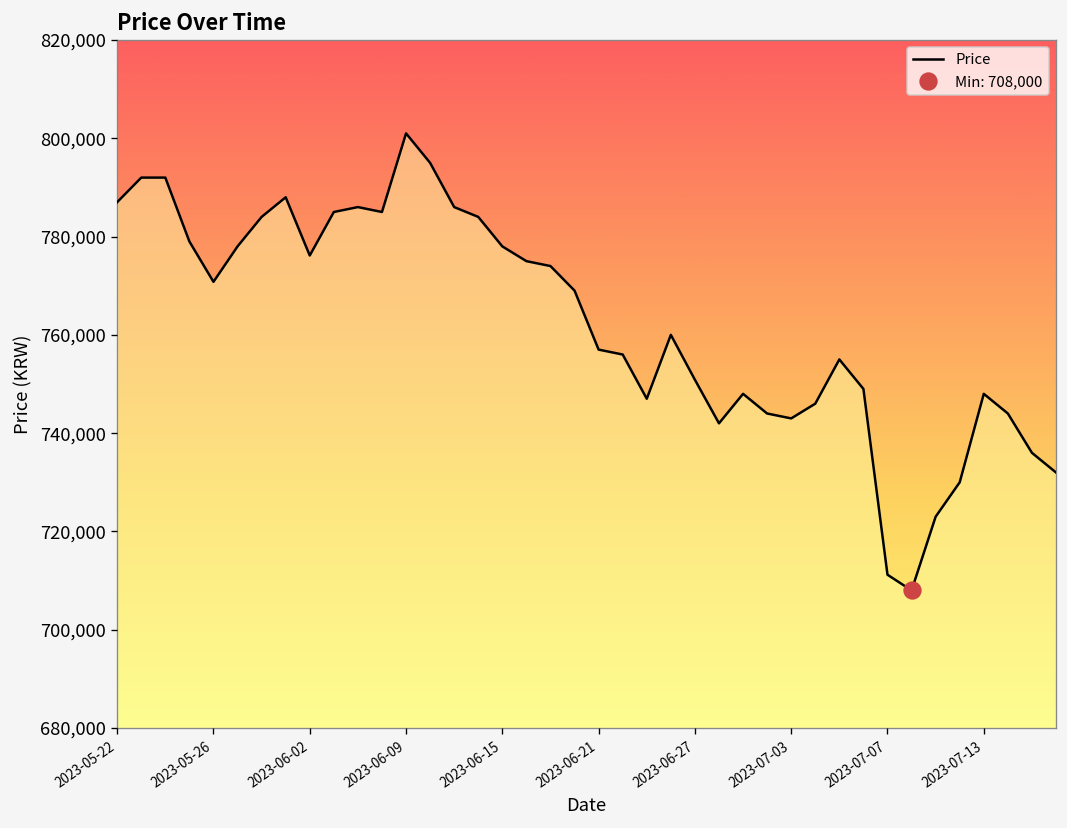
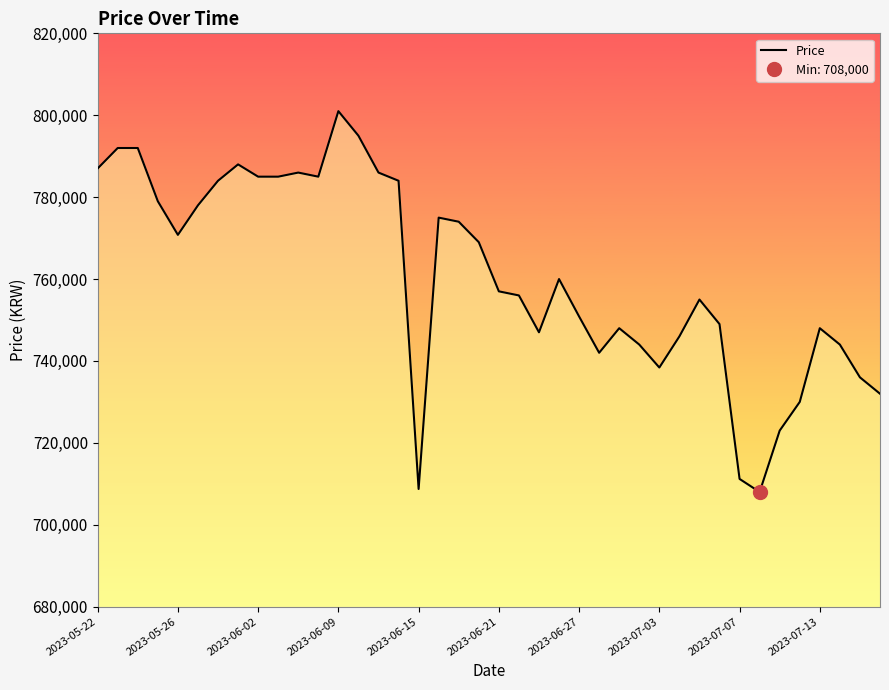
Price, 2023-06-02: 776,000 -> 785,000
Price, 2023-06-15: 778,000 -> 709,000
Price, 2023-07-03: 743,000 -> 738,000
